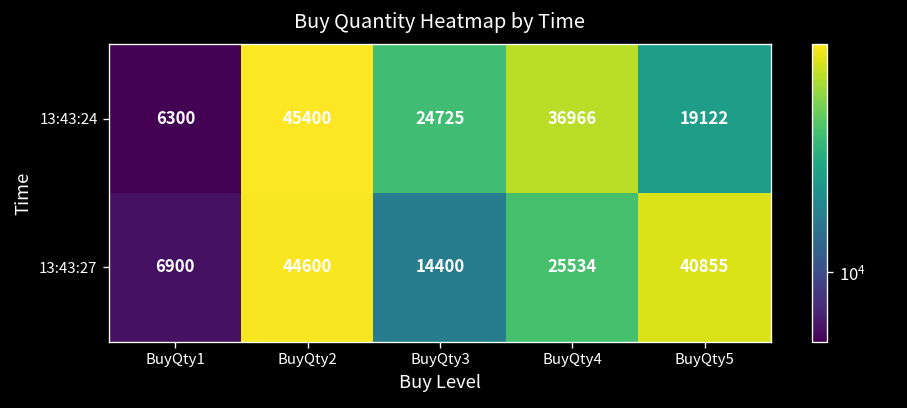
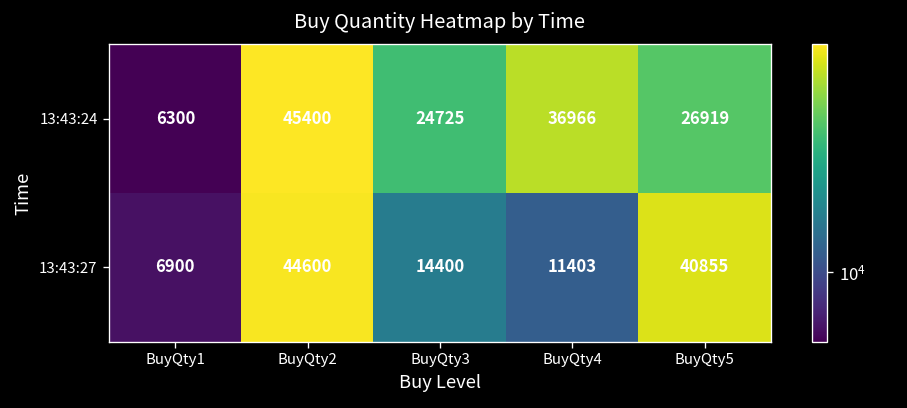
13:43:24, BuyQty5: 19122 -> 26919
13:43:27, BuyQty4: 25534 -> 11403
